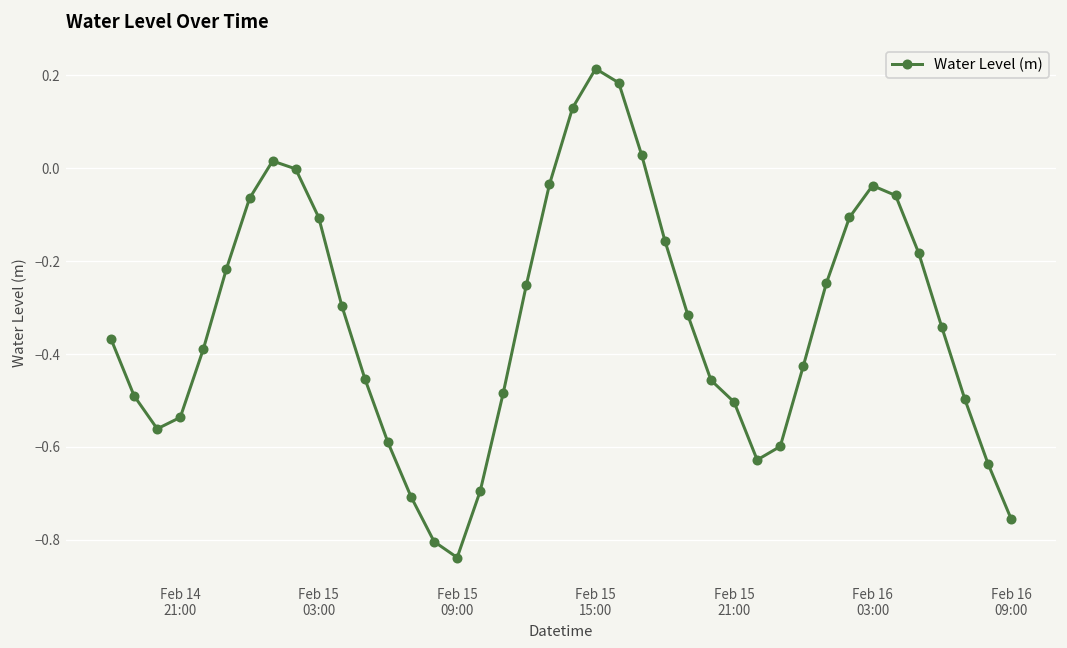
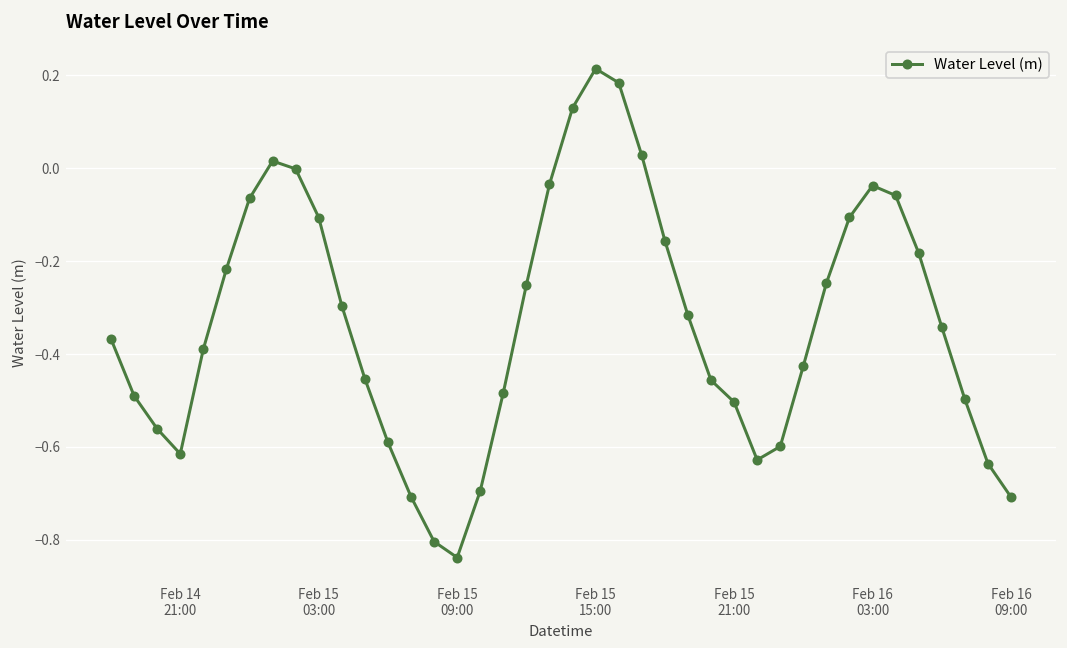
Feb 14 21:00: -0.54 -> -0.61
Feb 16 09:00: -0.75 -> -0.71
